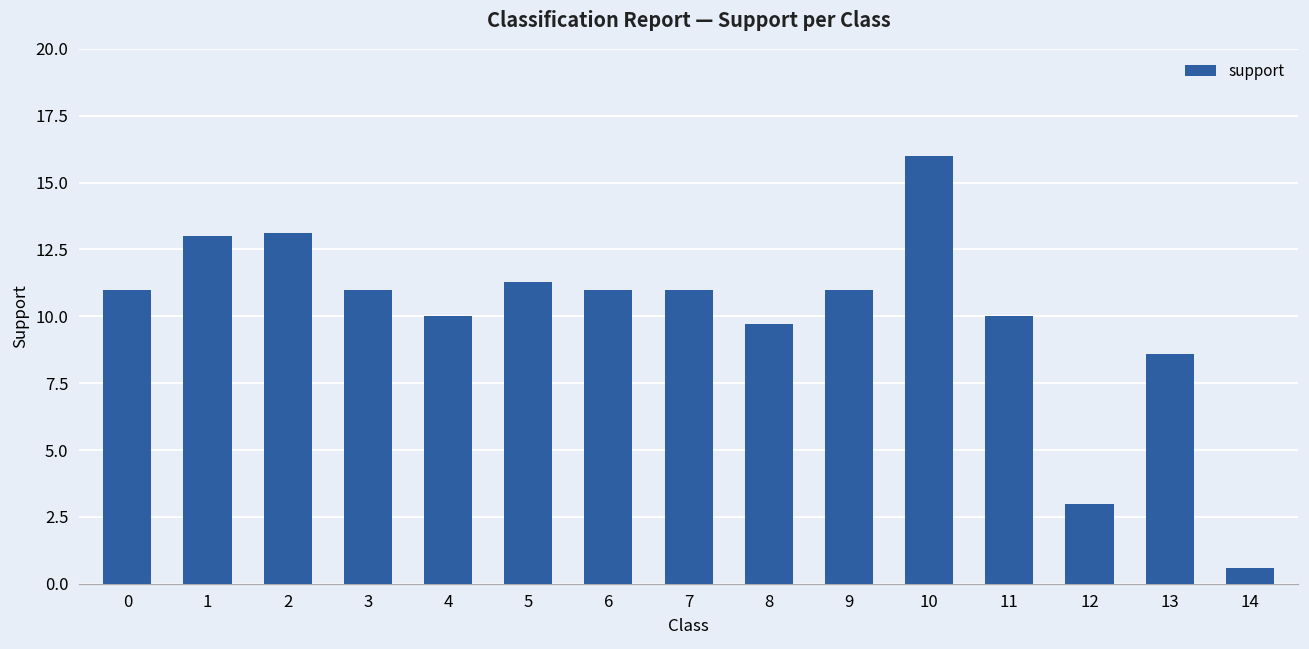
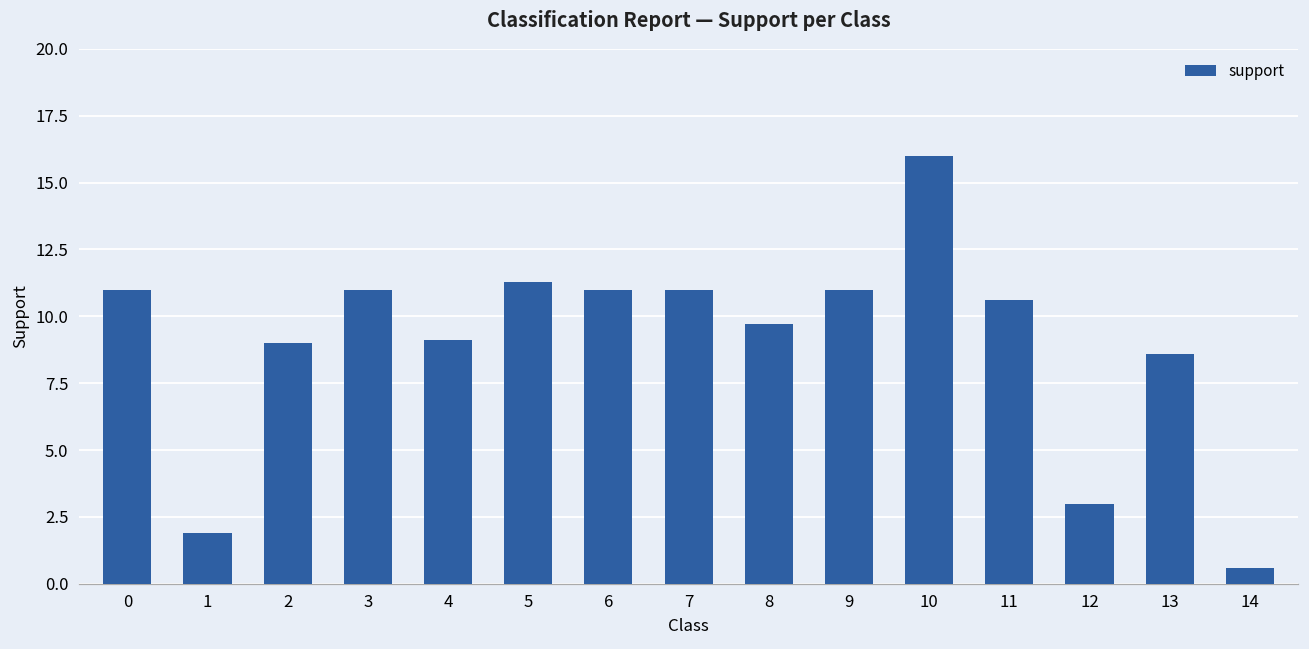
1: 13.0 -> 1.9
2: 13.1 -> 9.0
4: 10.0 -> 9.1
11: 10.0 -> 10.6
